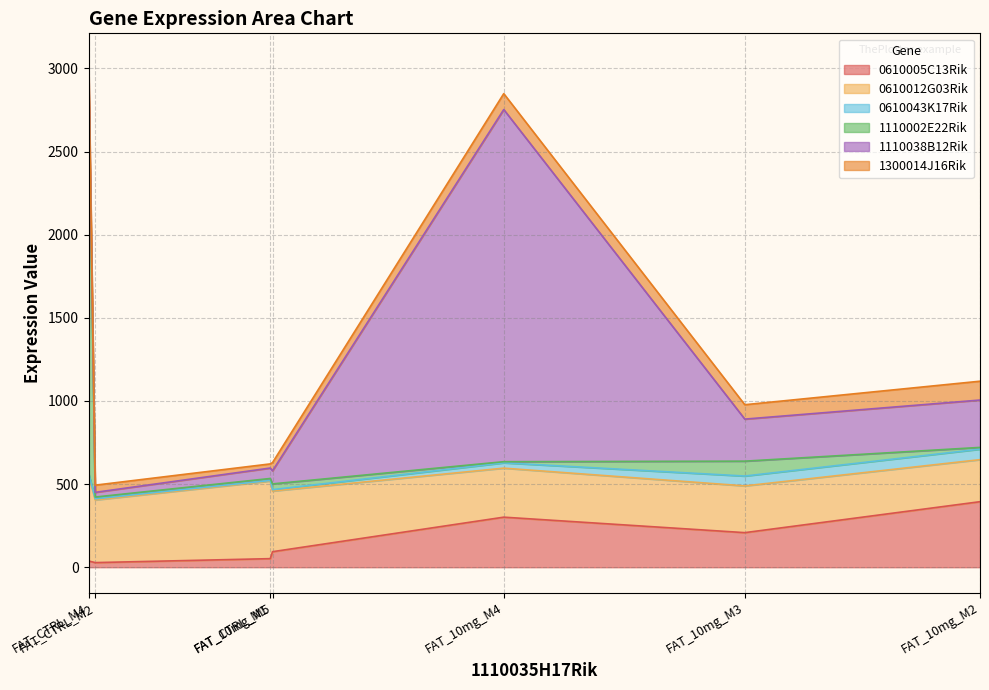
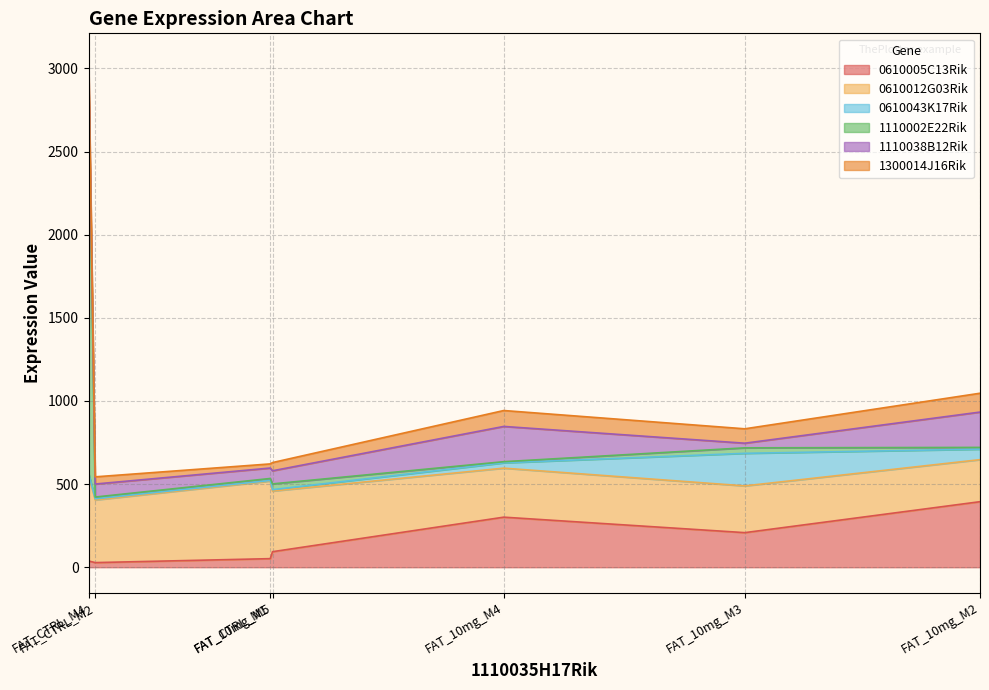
1110038B12Rik, FAT_CTRL_M2: 30 -> 80
1110038B12Rik, FAT_10mg_M4: 2120 -> 210
0610043K17Rik, FAT_10mg_M3: 60 -> 200
1110002E22Rik, FAT_10mg_M3: 90 -> 30
1110038B12Rik, FAT_10mg_M3: 250 -> 30
1110038B12Rik, FAT_10mg_M2: 280 -> 210
